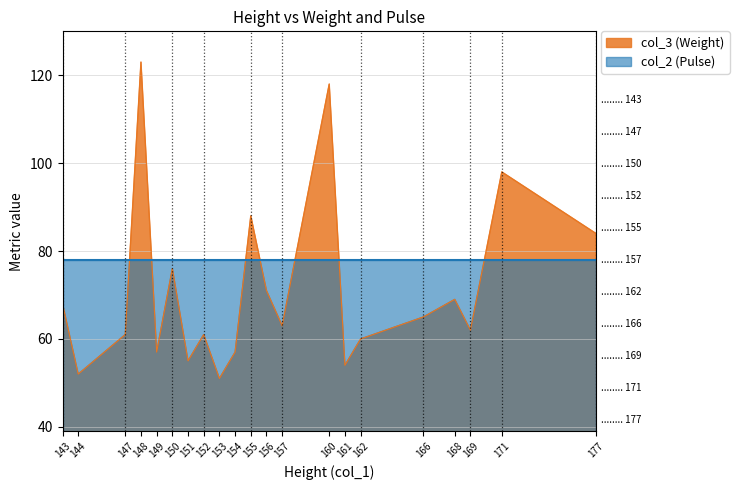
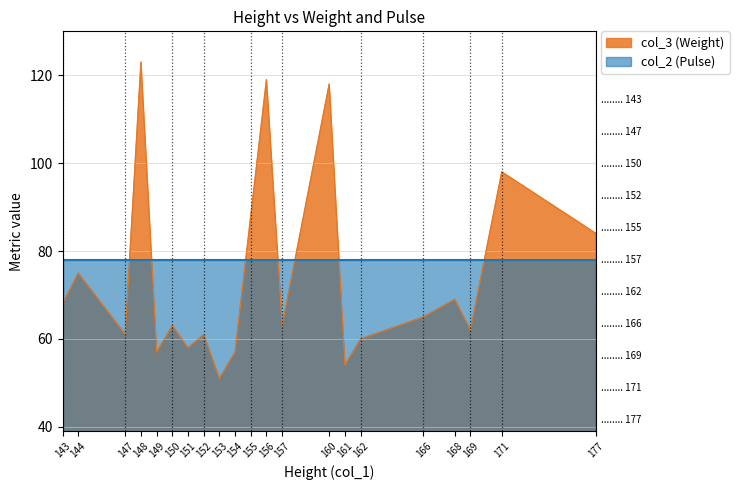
col_3 (Weight), 144: 52 -> 75
col_3 (Weight), 150: 76 -> 63
col_3 (Weight), 151: 55 -> 58
col_3 (Weight), 156: 71 -> 119
